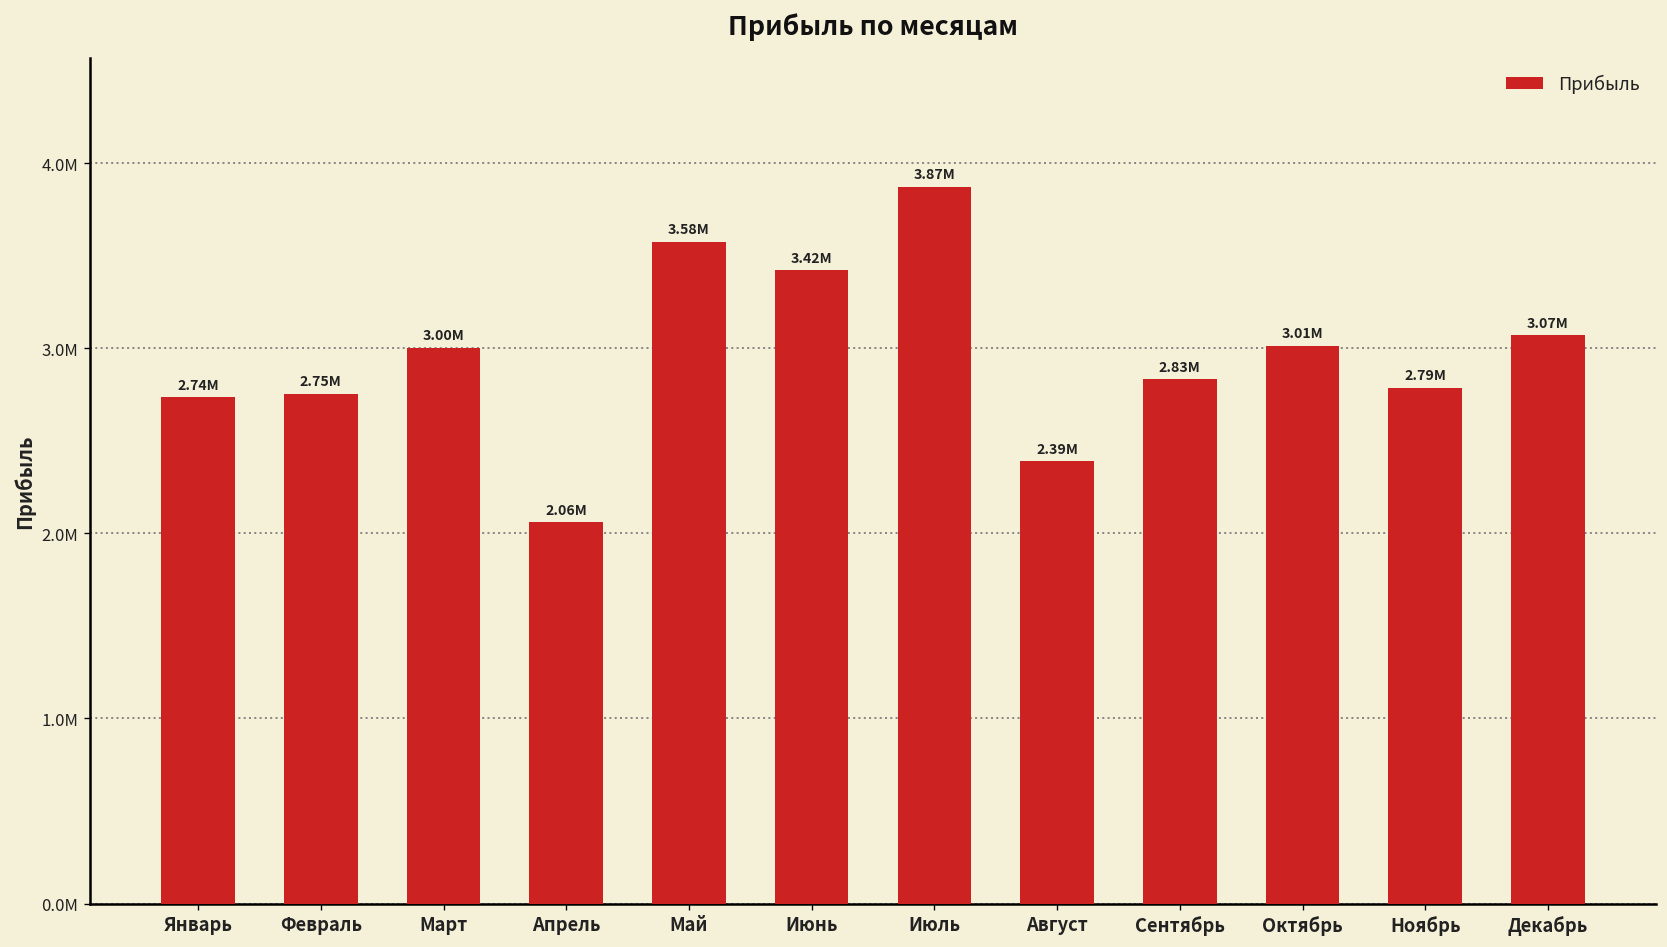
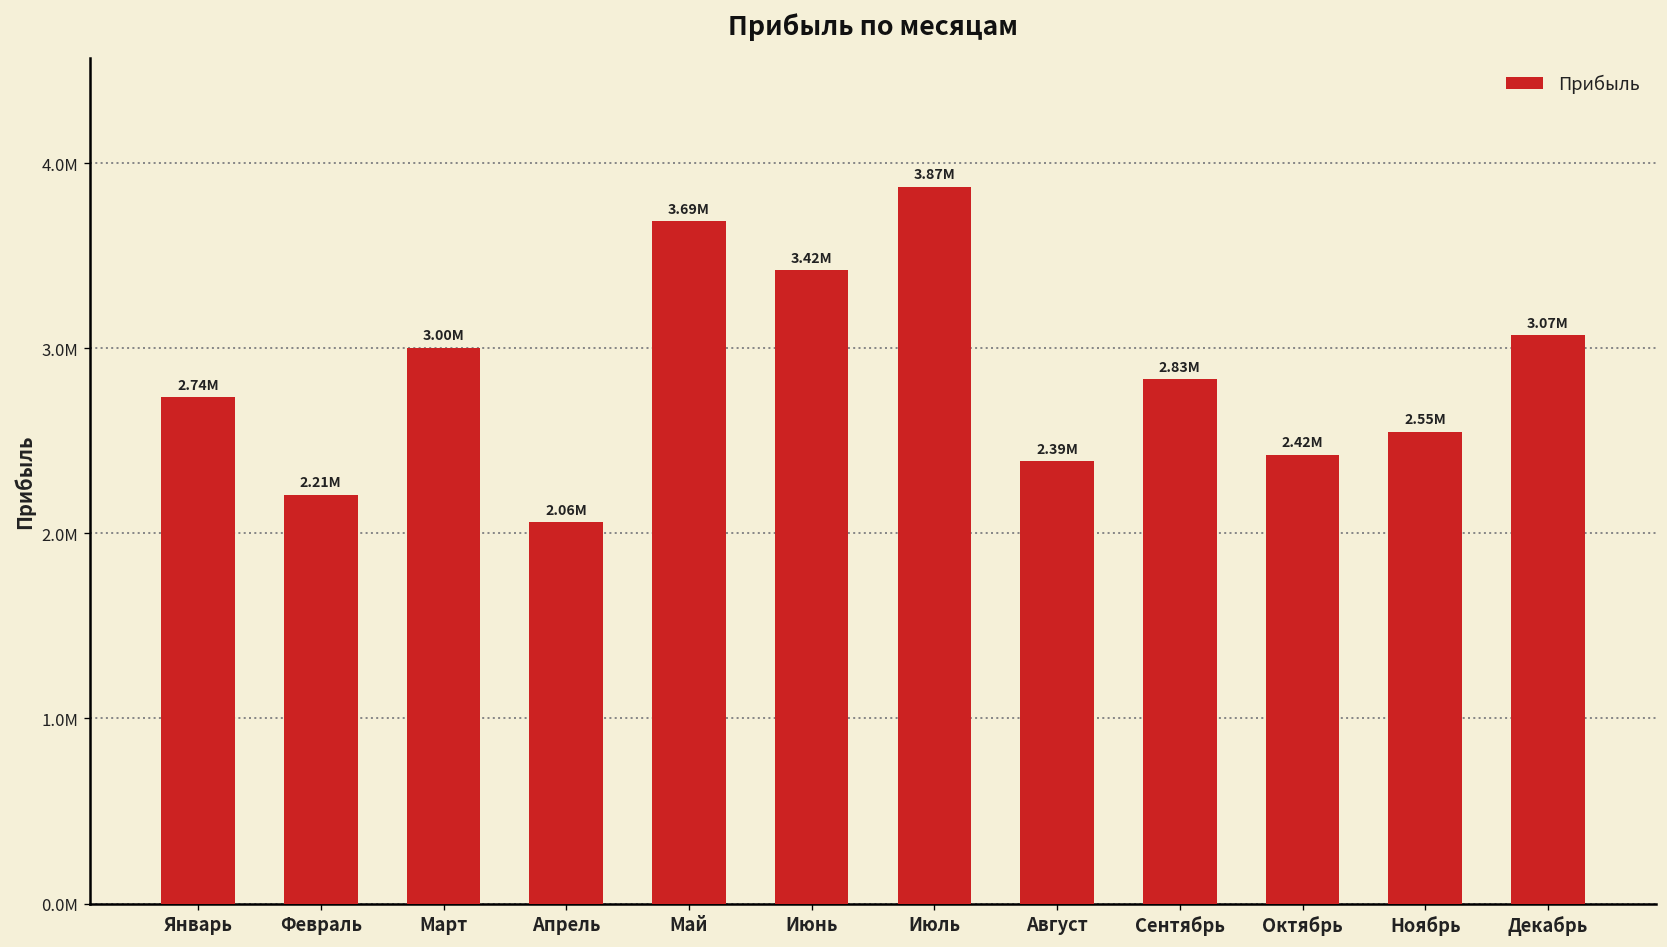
Февраль: 2.75M -> 2.21M
Май: 3.58M -> 3.69M
Октябрь: 3.01M -> 2.42M
Ноябрь: 2.79M -> 2.55M
